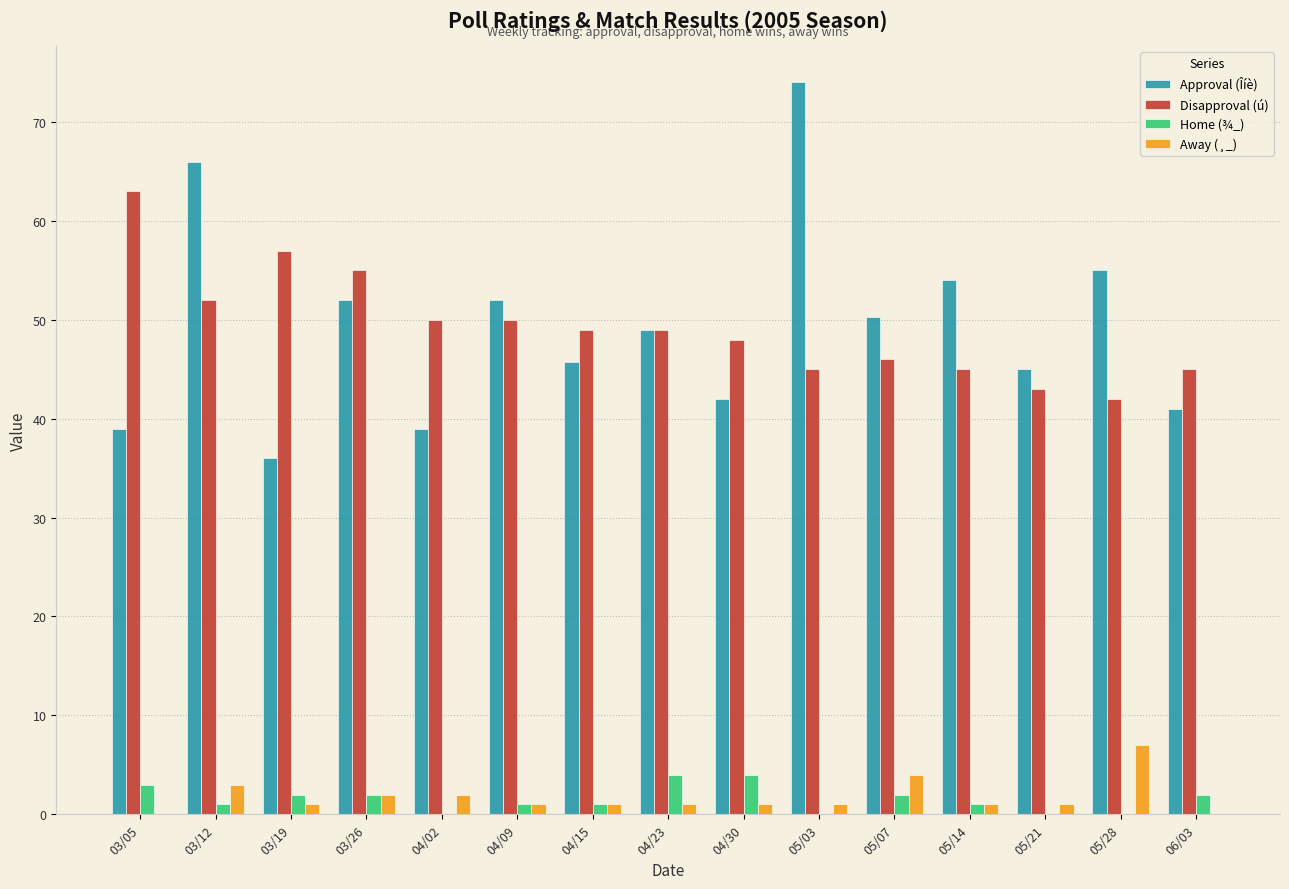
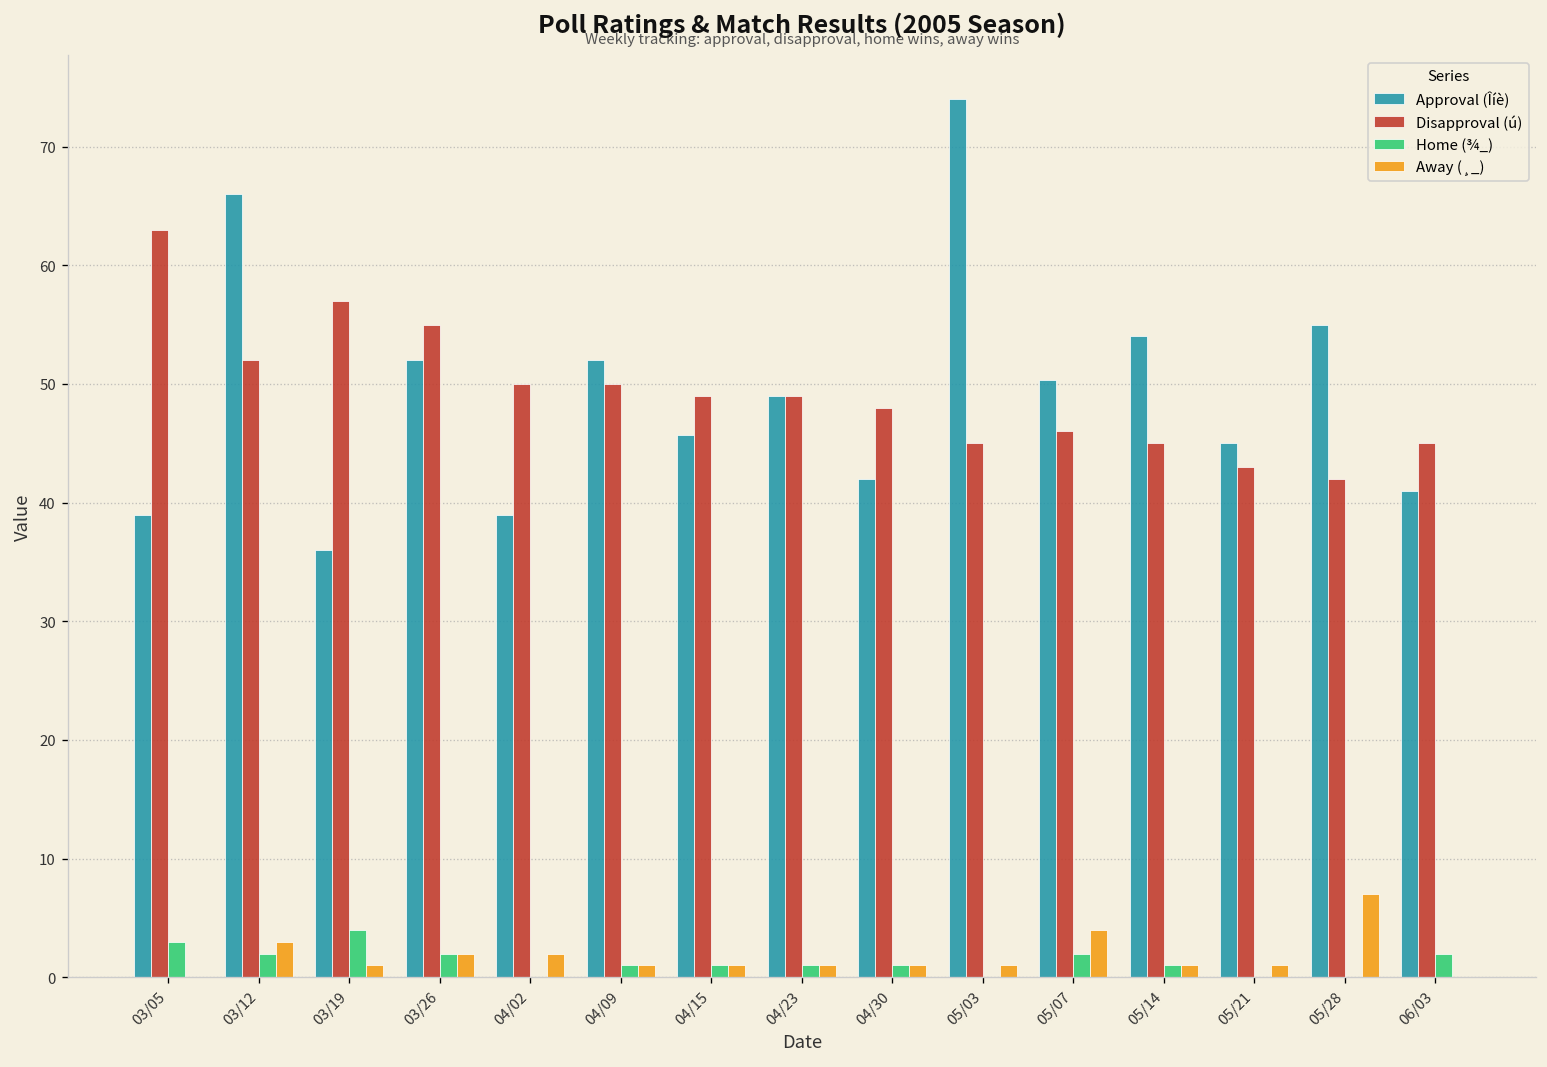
Home (¾_), 03/12: 1 -> 2
Home (¾_), 03/19: 2 -> 4
Home (¾_), 04/23: 4 -> 1
Home (¾_), 04/30: 4 -> 1
